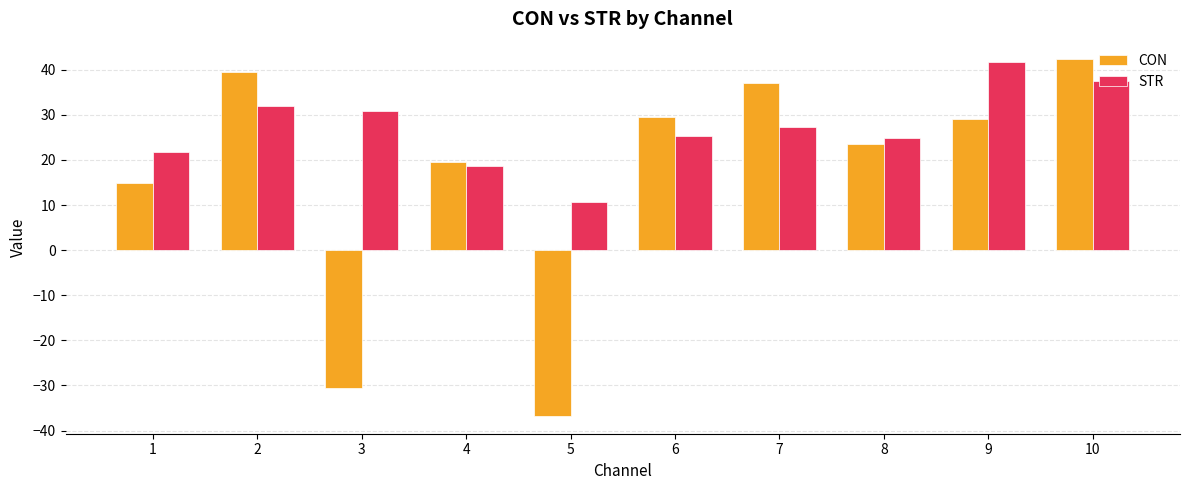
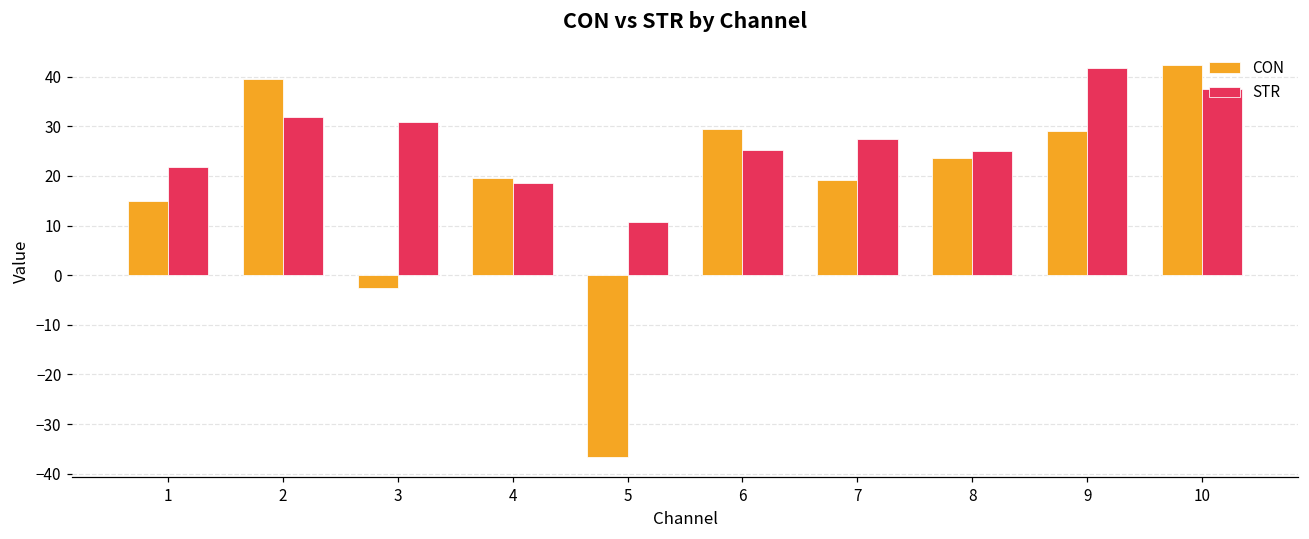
CON, 3: -30 -> -3
CON, 7: 37 -> 19
